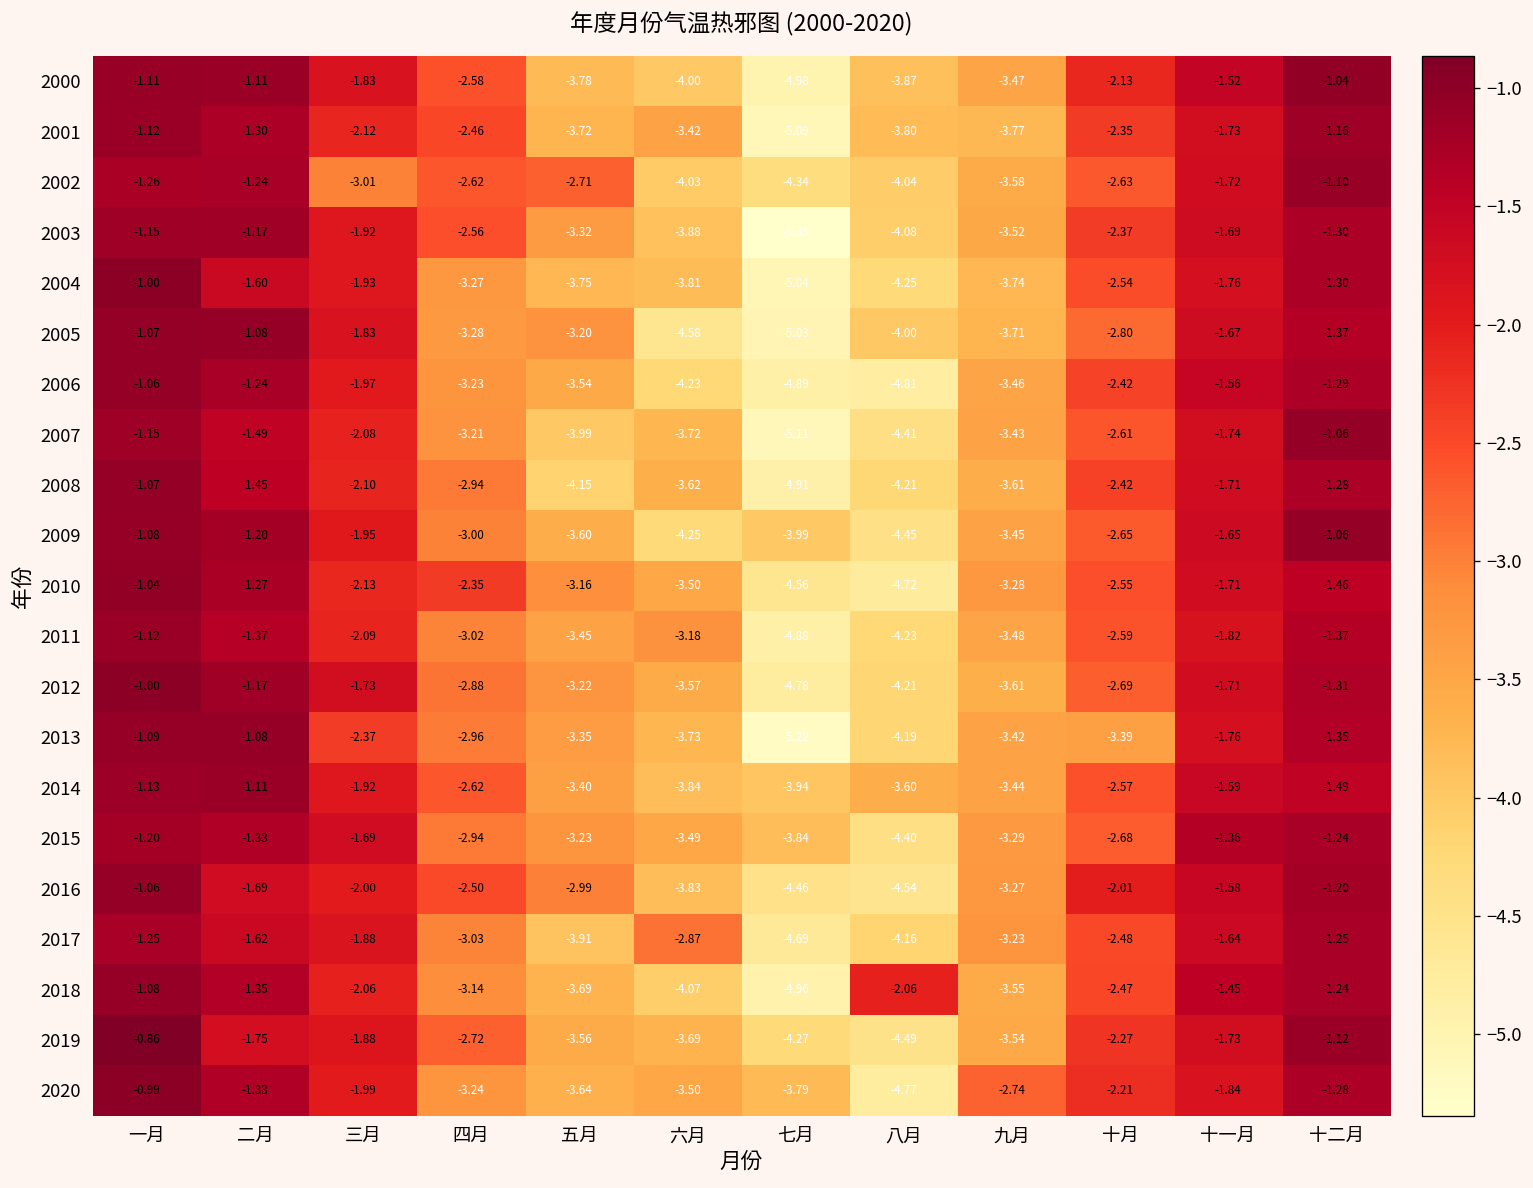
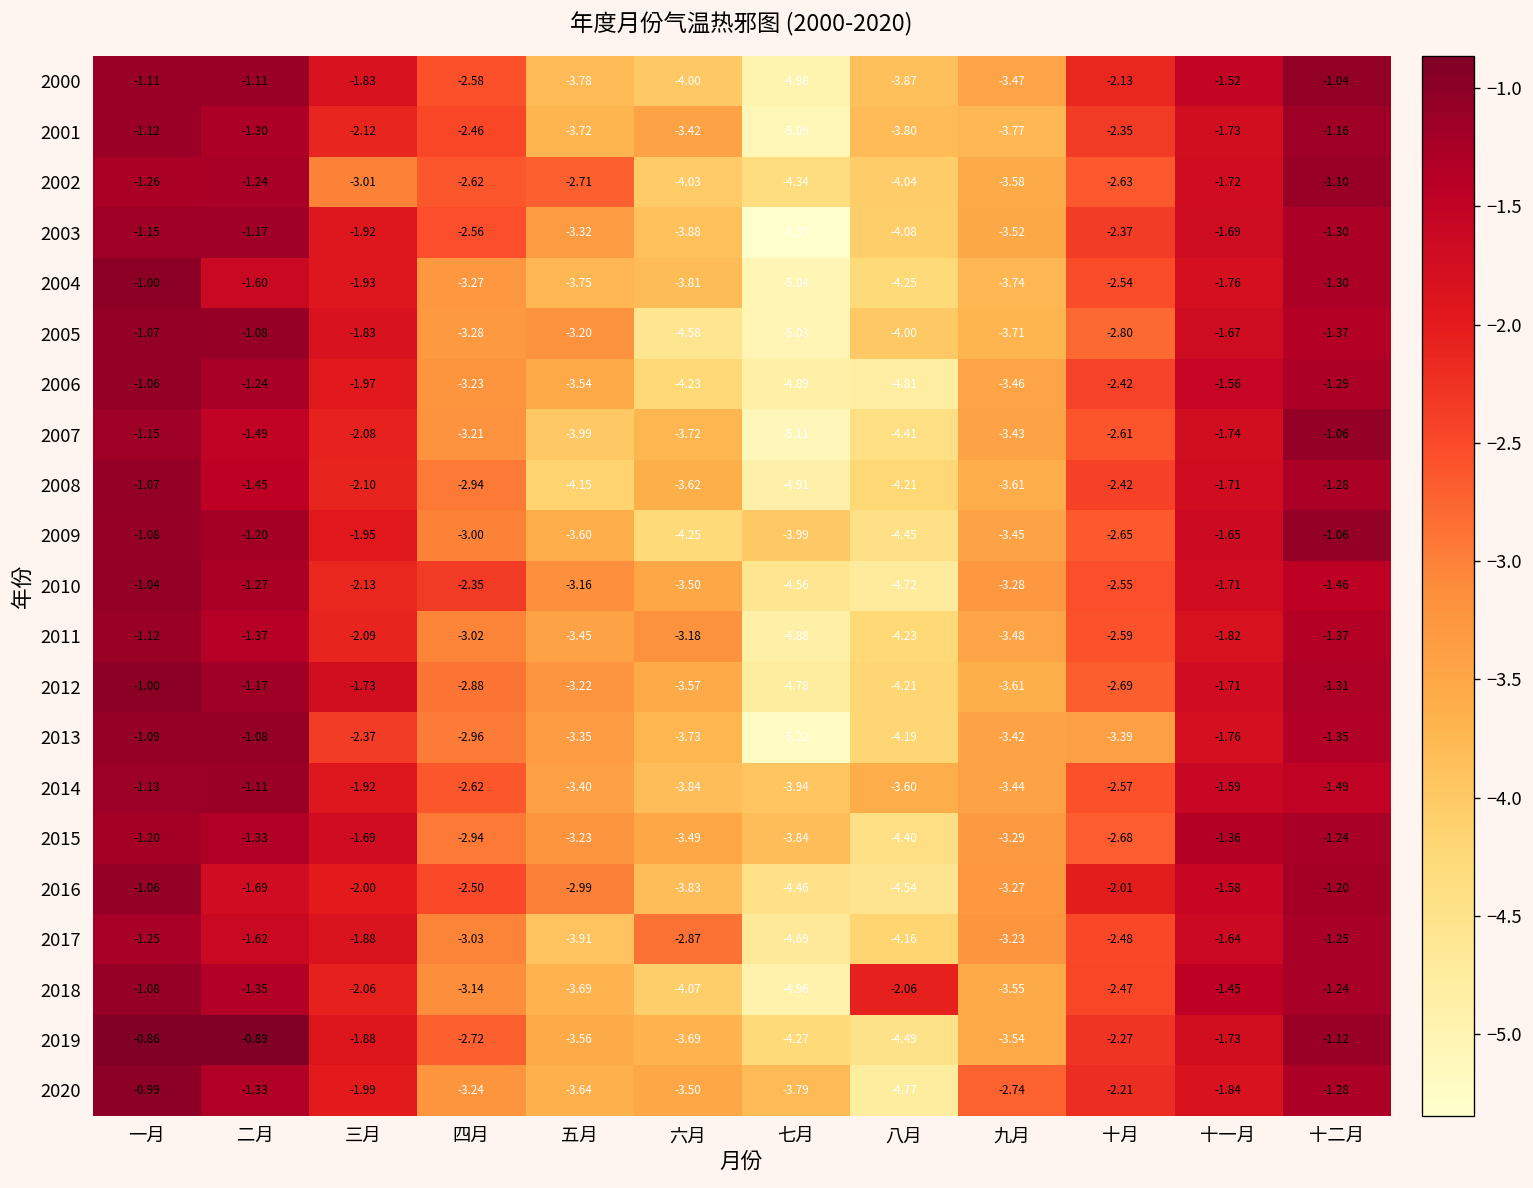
2019, 二月: -1.75 -> -0.89
